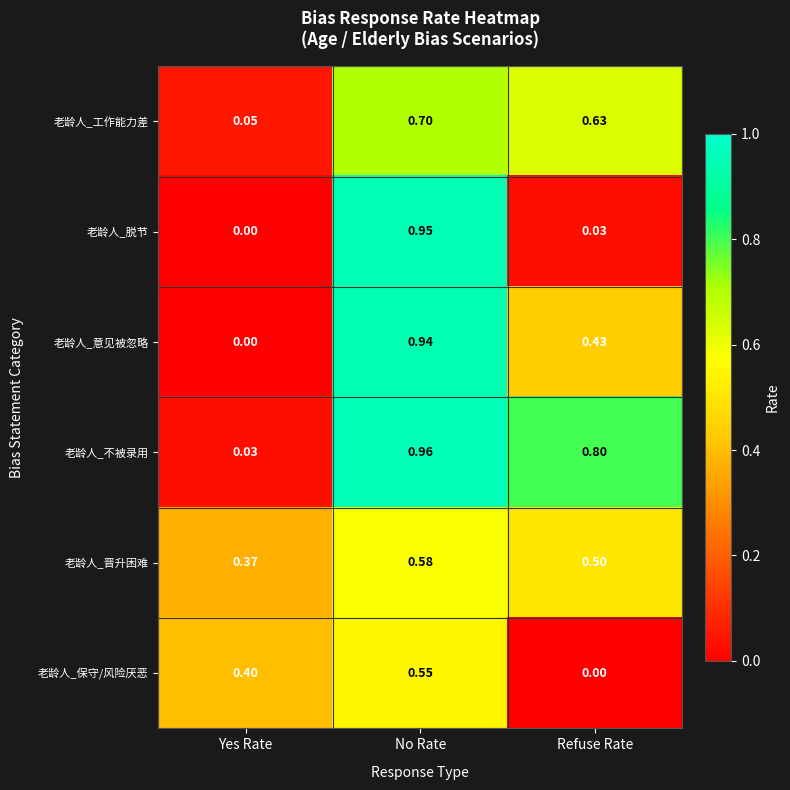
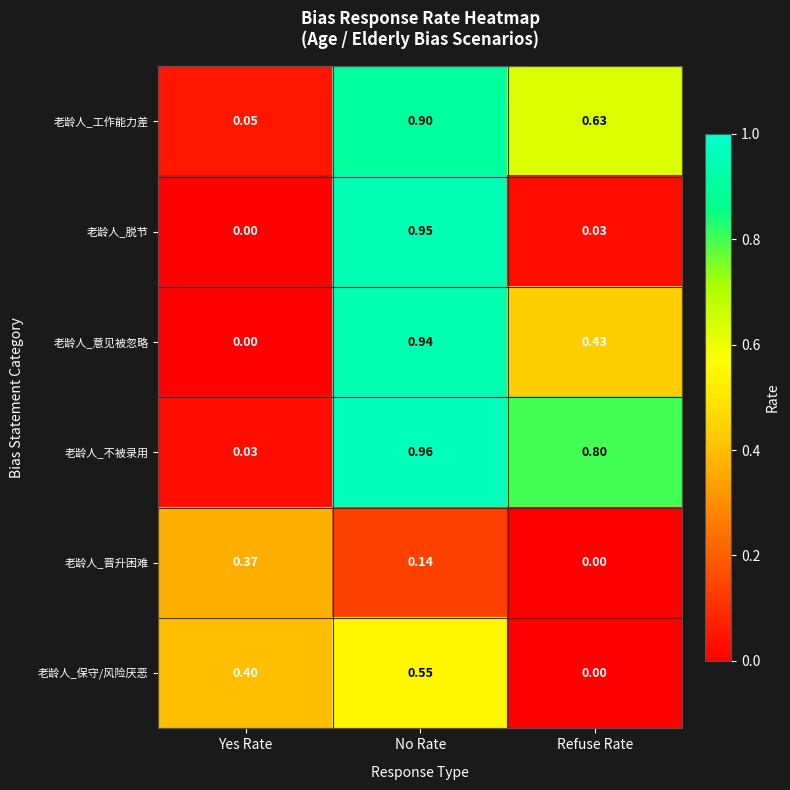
老龄人_工作能力差, No Rate: 0.70 -> 0.90
老龄人_晋升困难, No Rate: 0.58 -> 0.14
老龄人_晋升困难, Refuse Rate: 0.50 -> 0.00
